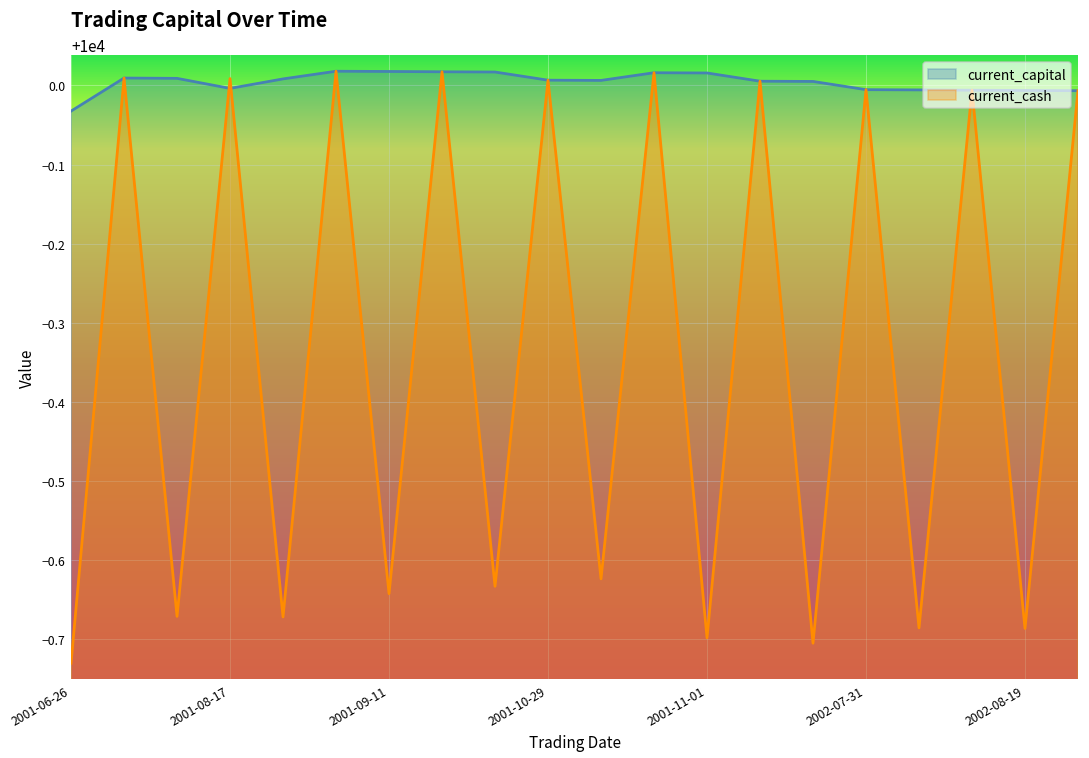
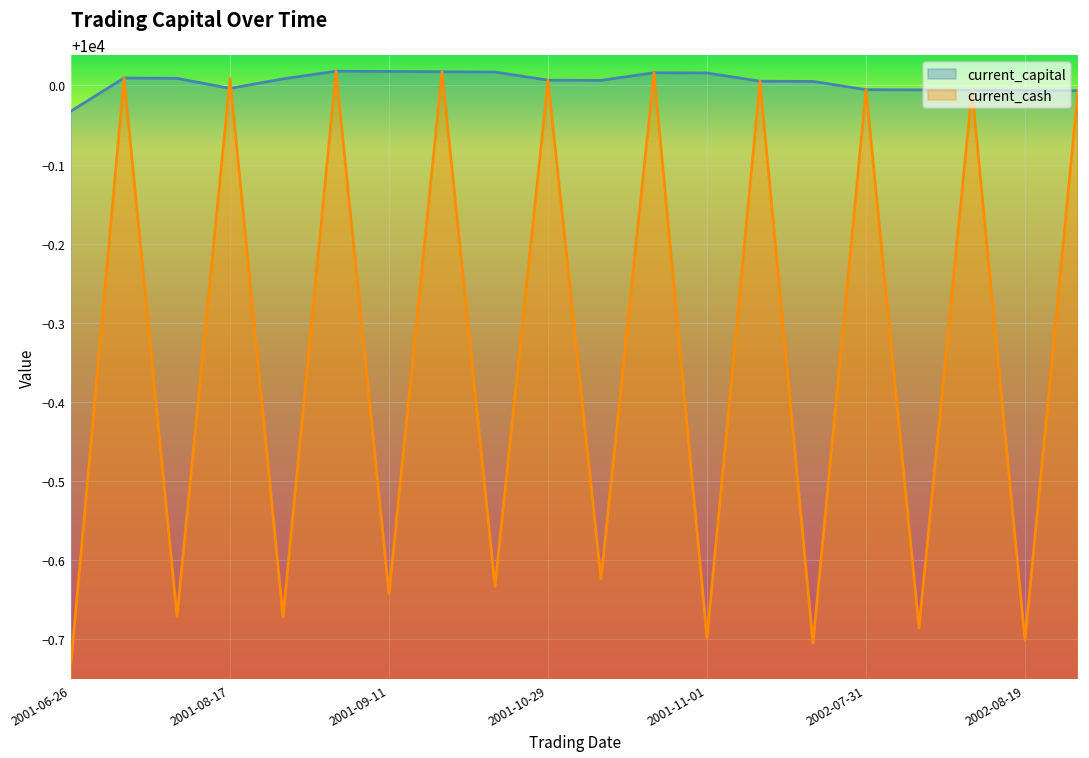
current_cash, 2002-08-19: 9999.31 -> 9999.30
